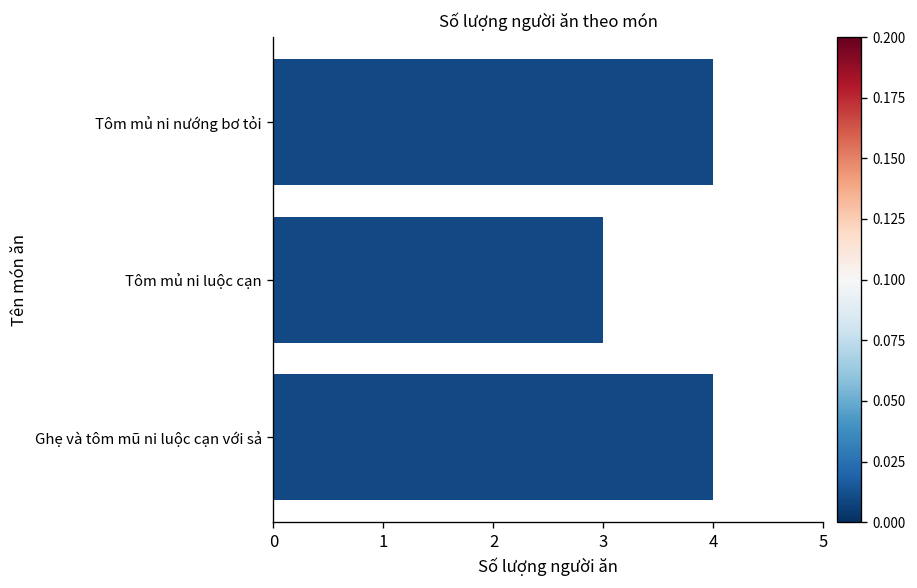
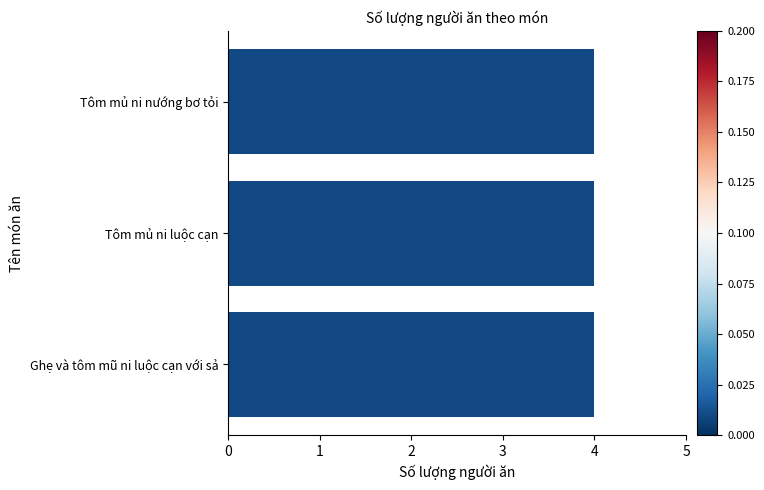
Tôm mủ ni luộc cạn: 3 -> 4
